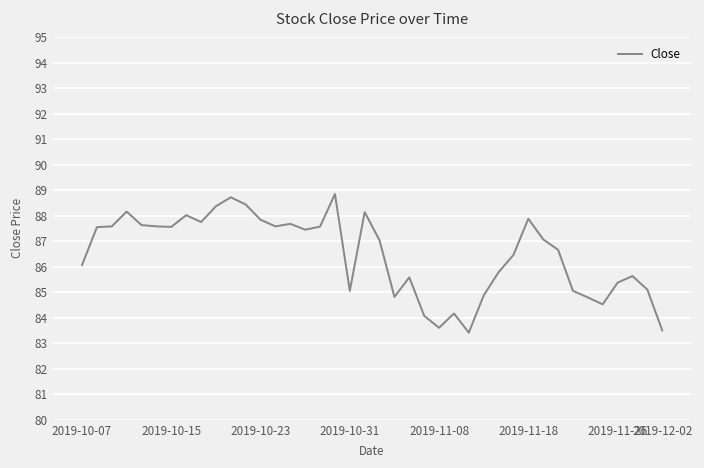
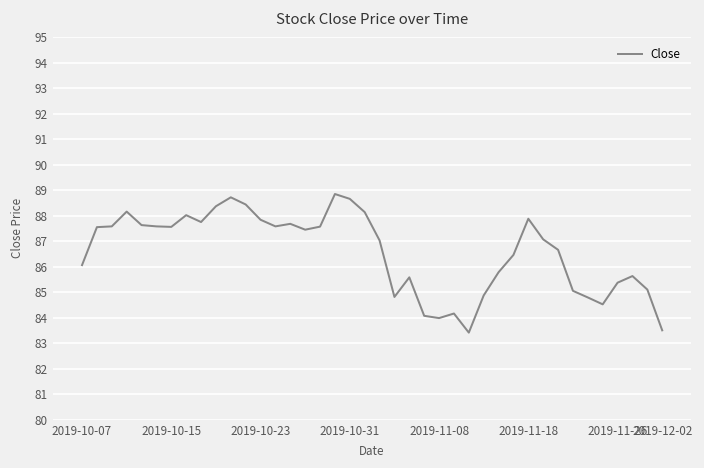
2019-10-31: 85.1 -> 88.7
2019-11-08: 83.6 -> 84.0
